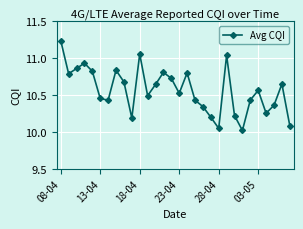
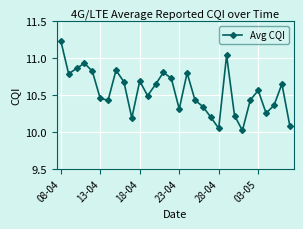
18-04: 11.1 -> 10.7
23-04: 10.5 -> 10.3
